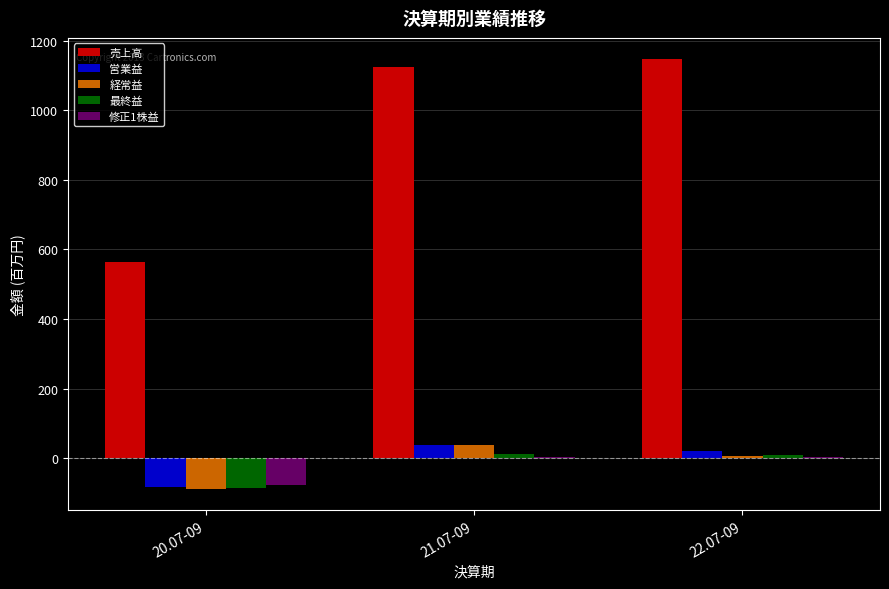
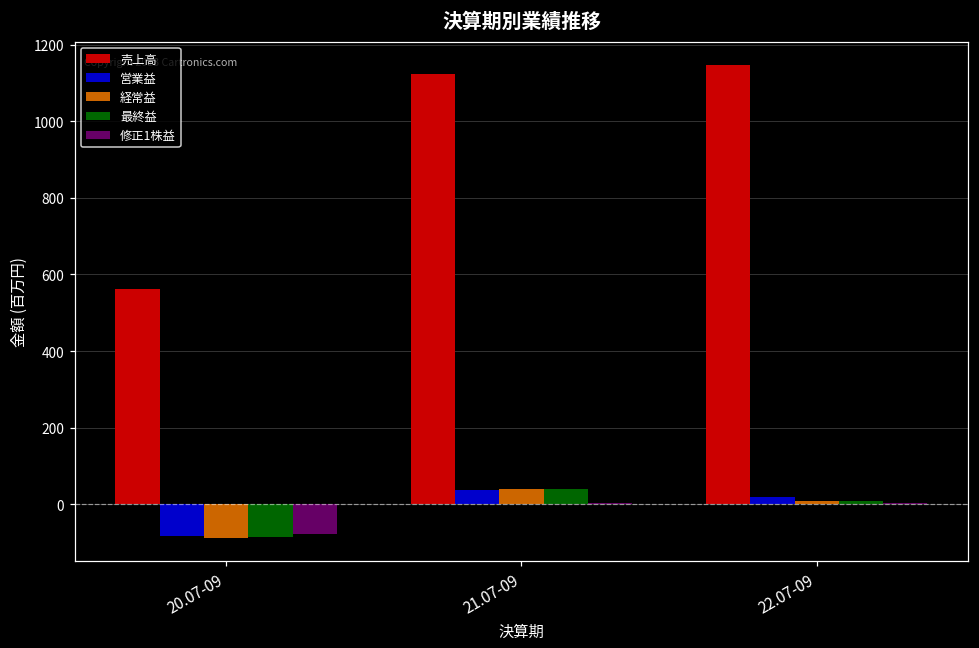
最終益, 21.07-09: 10 -> 40
